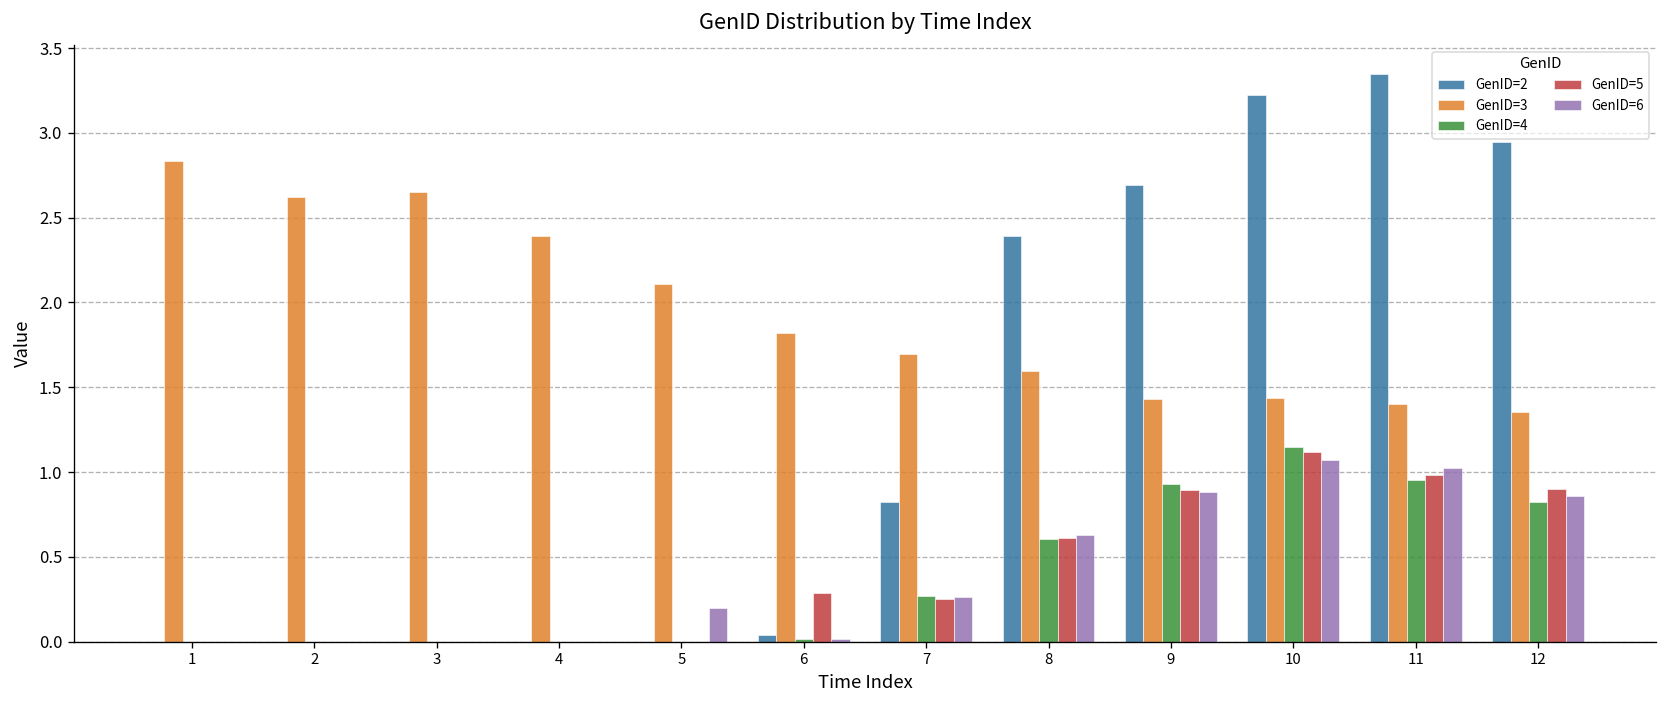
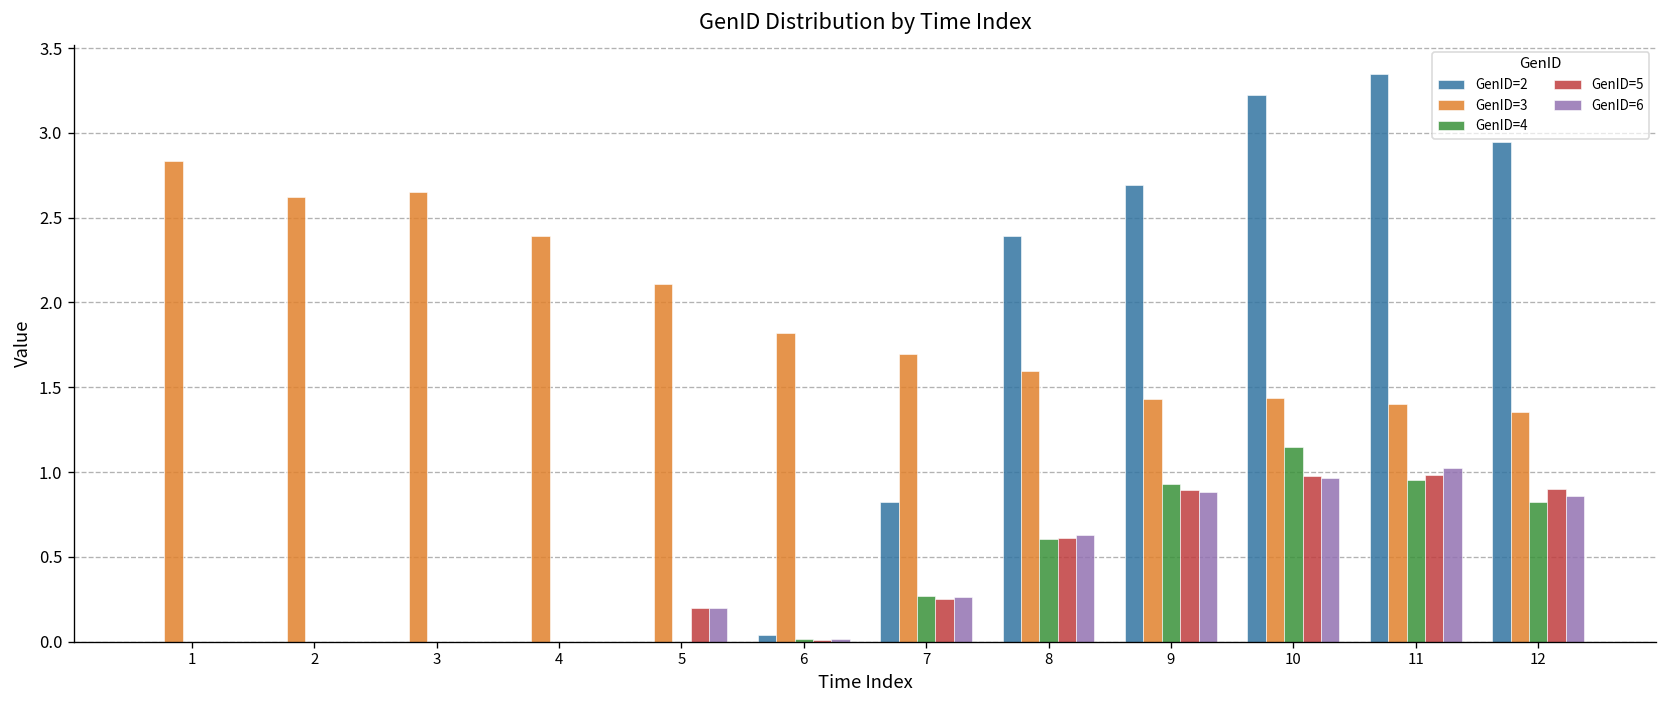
GenID=5, 5: 0.0 -> 0.2
GenID=5, 6: 0.29 -> 0.01
GenID=5, 10: 1.12 -> 0.98
GenID=6, 10: 1.07 -> 0.97
